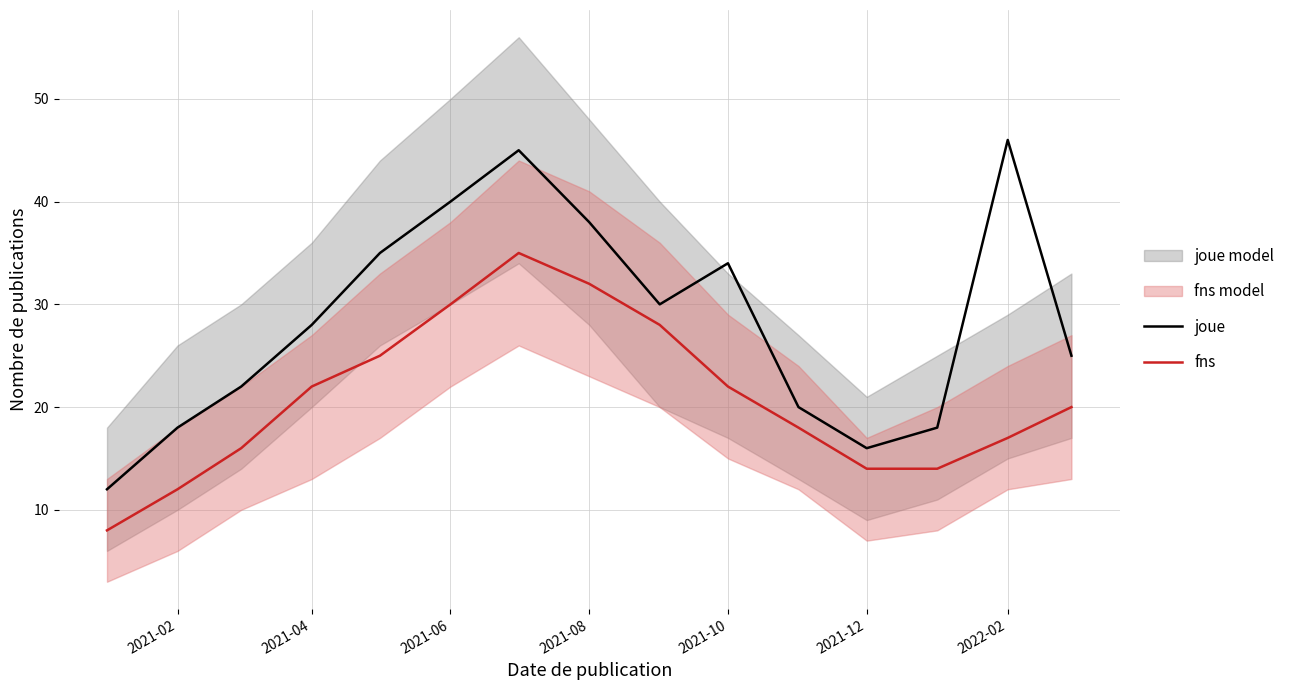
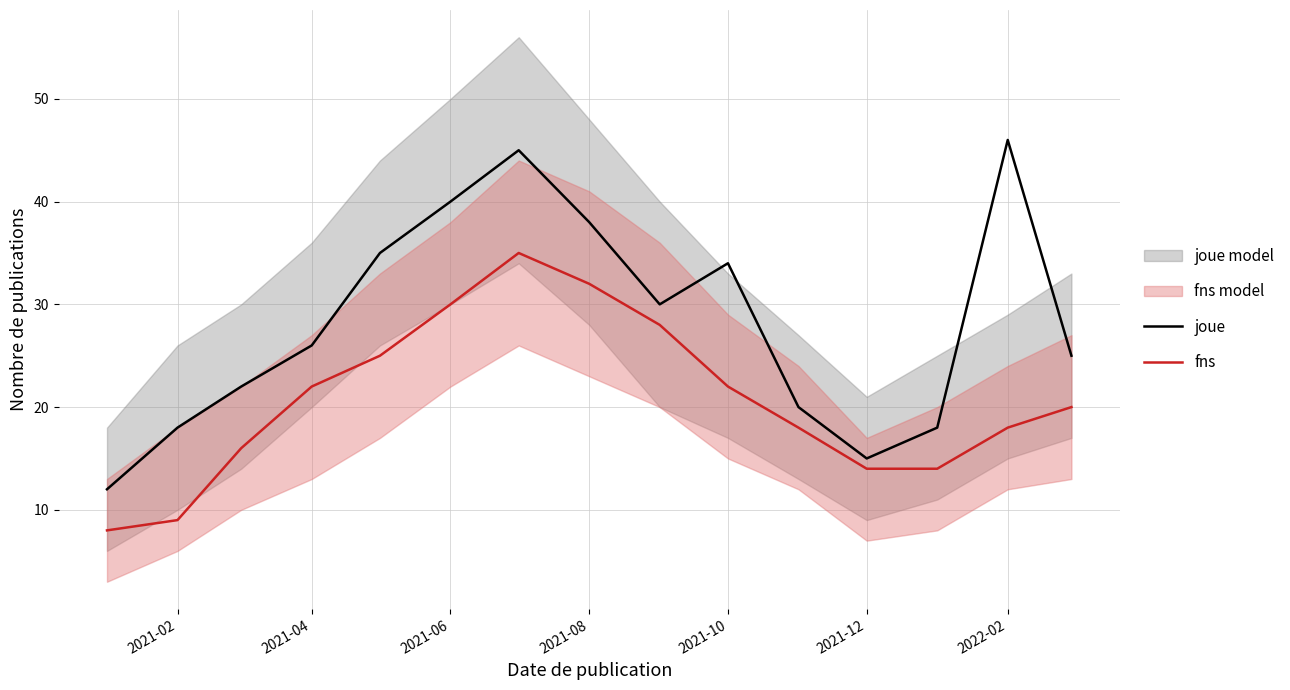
fns, 2021-02: 12 -> 9
joue, 2021-04: 28 -> 26
joue, 2021-12: 16 -> 15
fns, 2022-02: 17 -> 18
